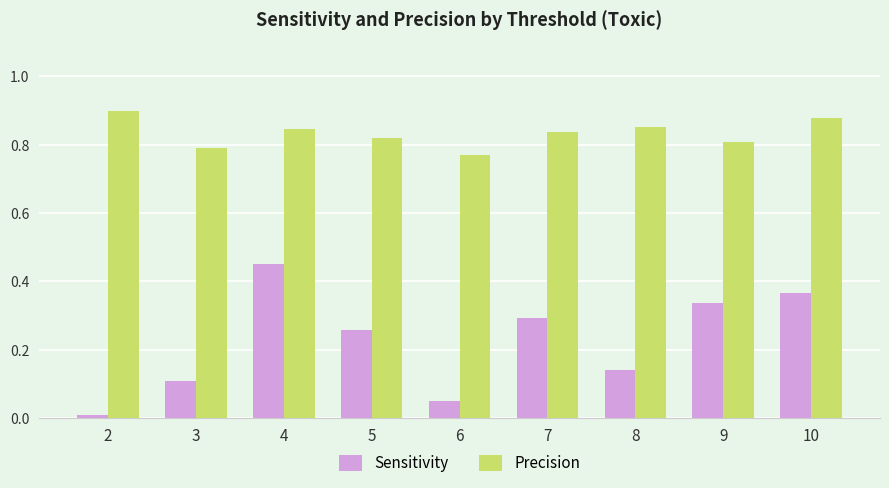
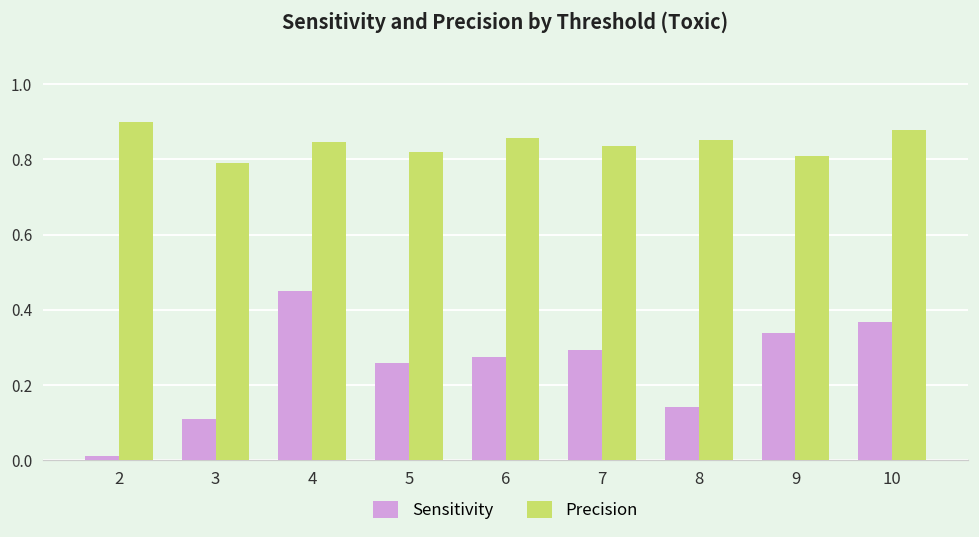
Sensitivity, 6: 0.05 -> 0.27
Precision, 6: 0.77 -> 0.86
